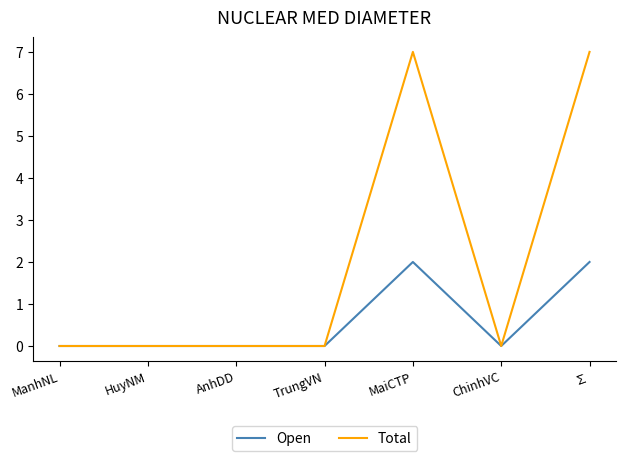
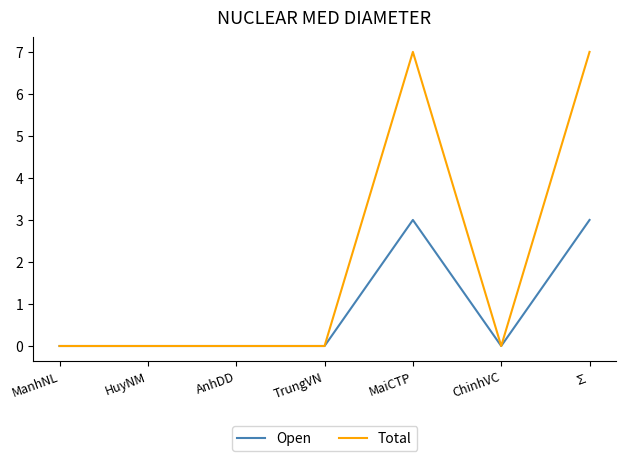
Open, MaiCTP: 2 -> 3
Open, ∑: 2 -> 3
